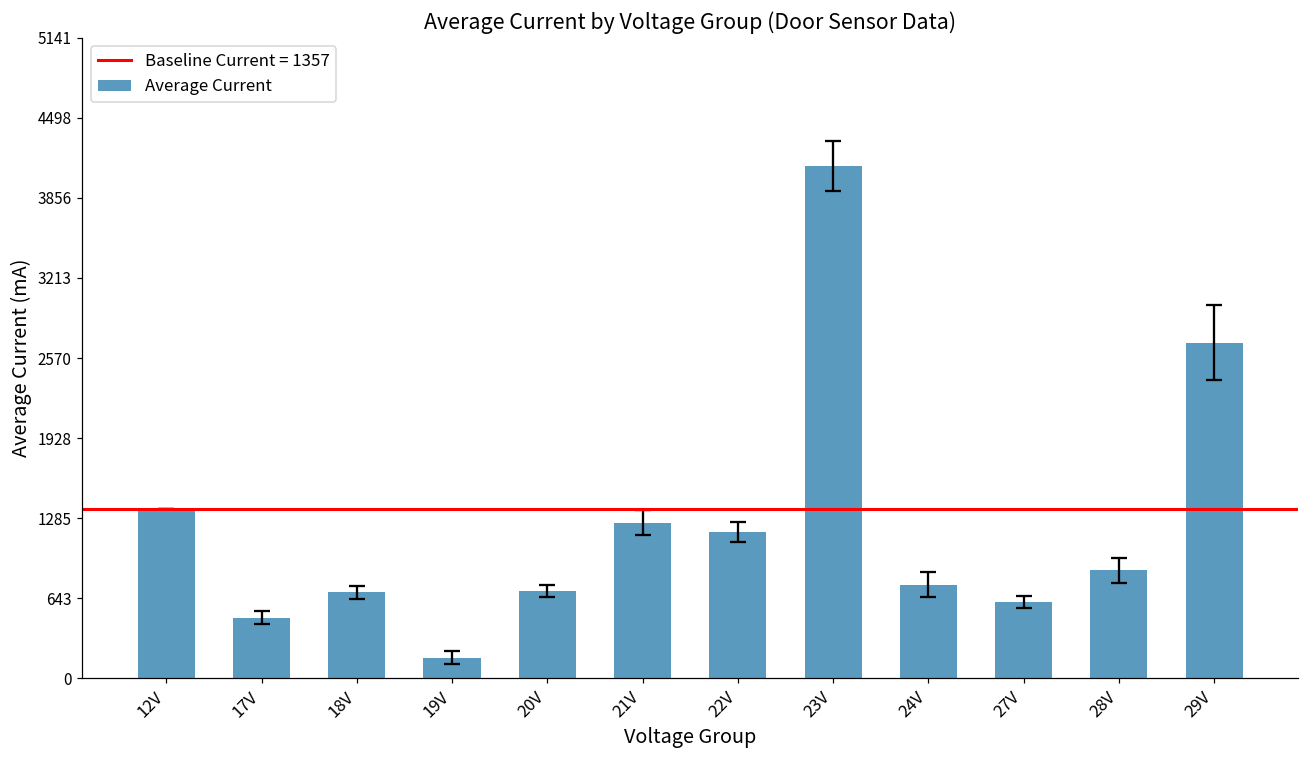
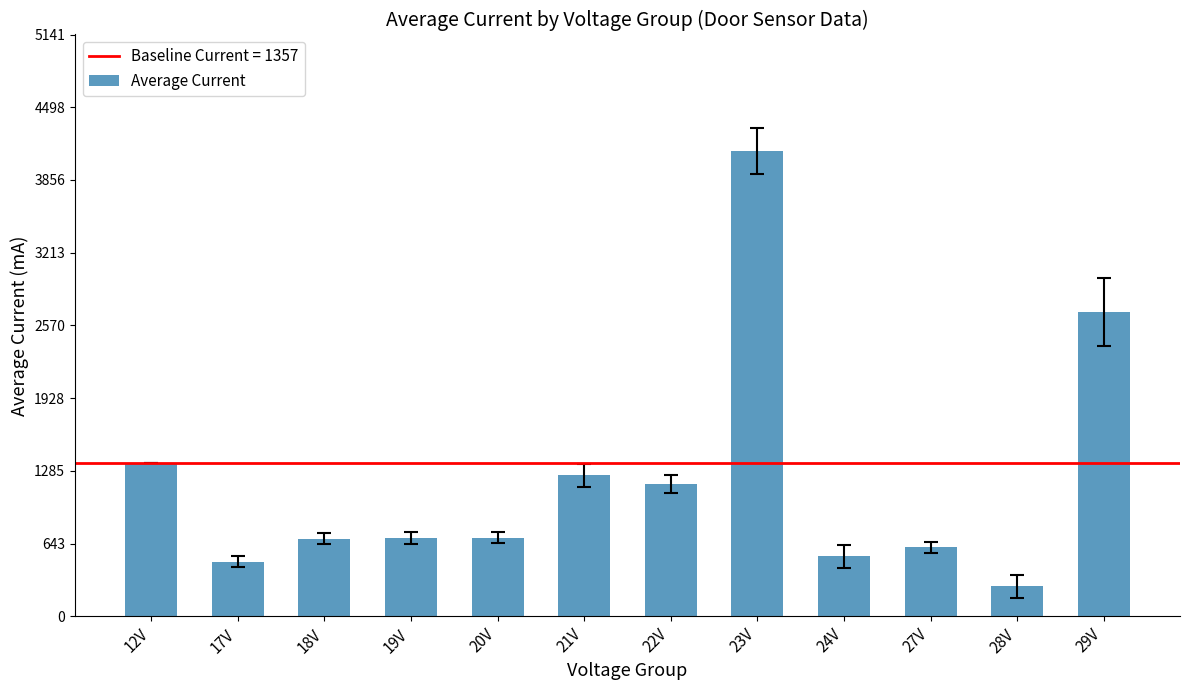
Average Current, 19V: 170 -> 690
Average Current, 24V: 750 -> 530
Average Current, 28V: 860 -> 270
